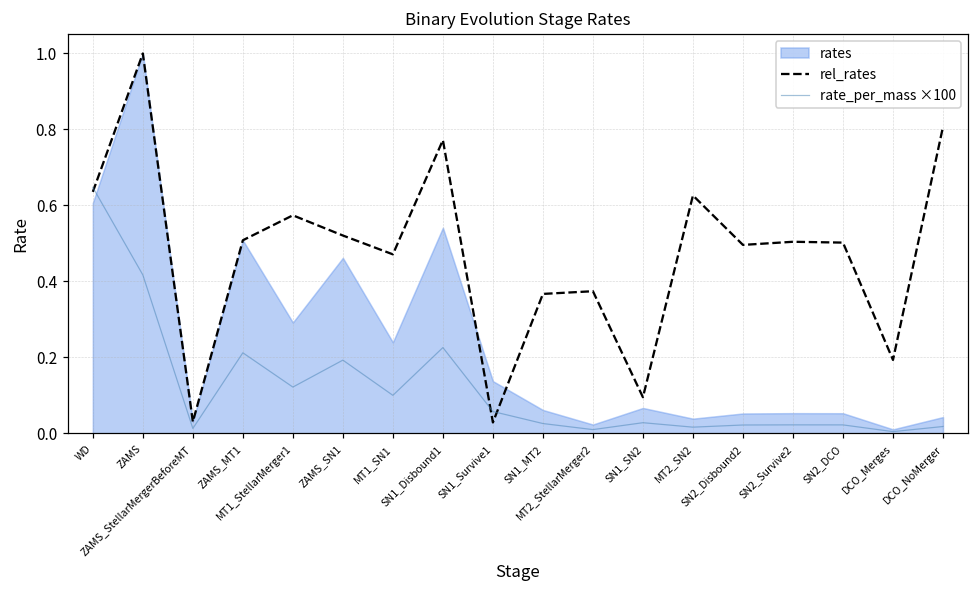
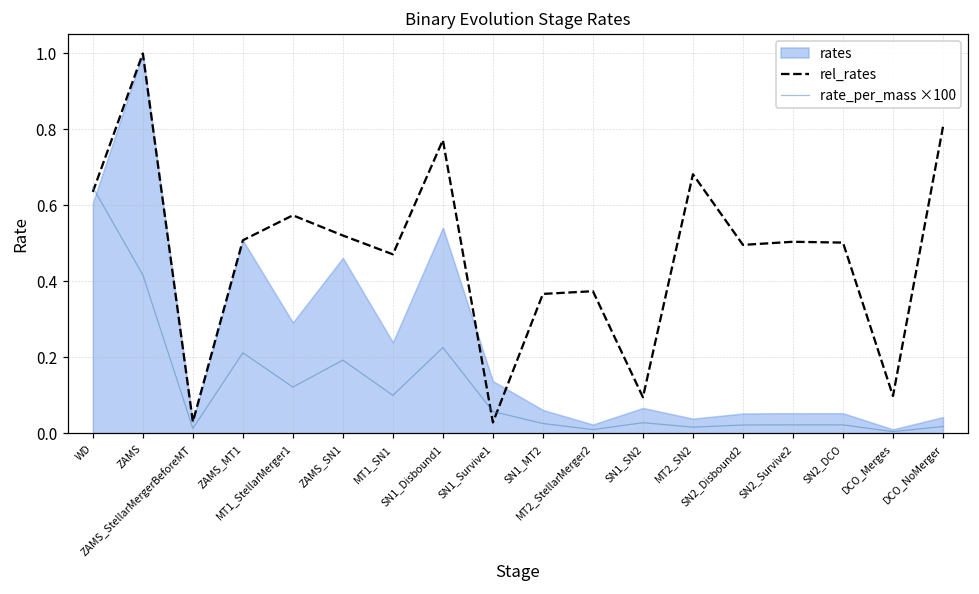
rel_rates, MT2_SN2: 0.63 -> 0.68
rel_rates, DCO_Merges: 0.19 -> 0.10
